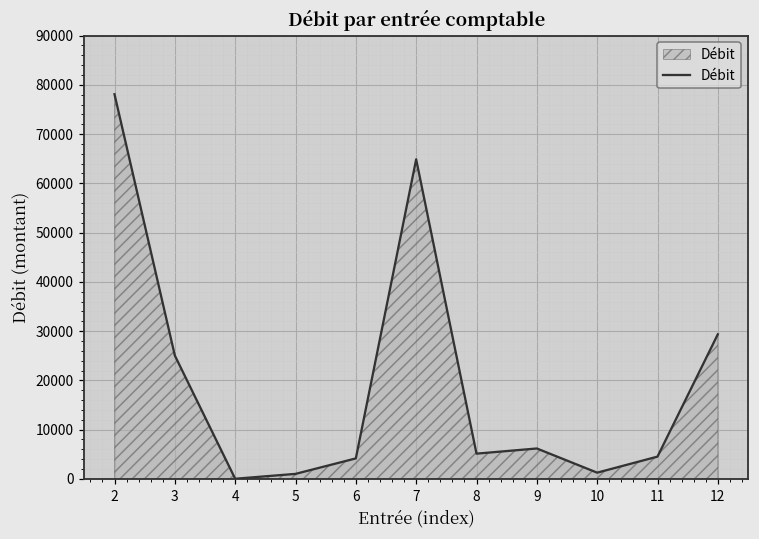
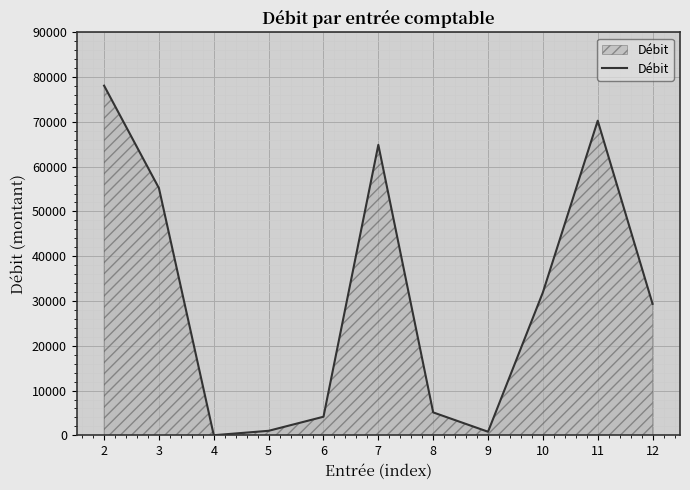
3: 25000 -> 55000
9: 6000 -> 1000
10: 1000 -> 32000
11: 5000 -> 70000
